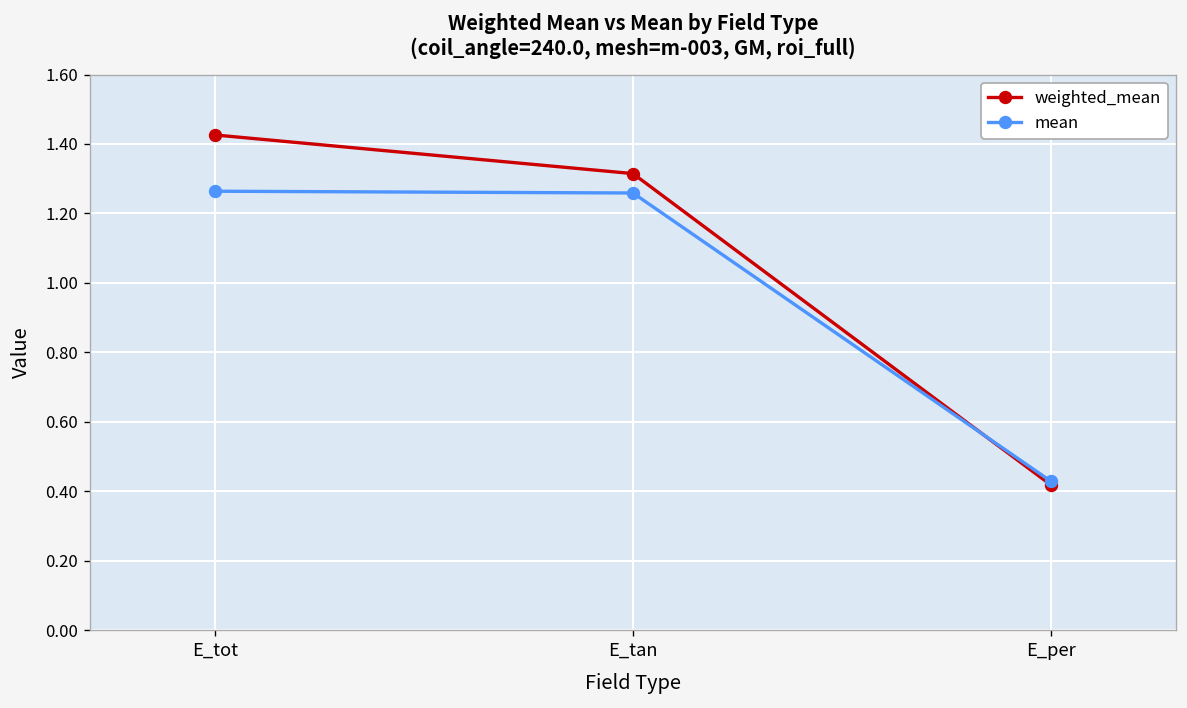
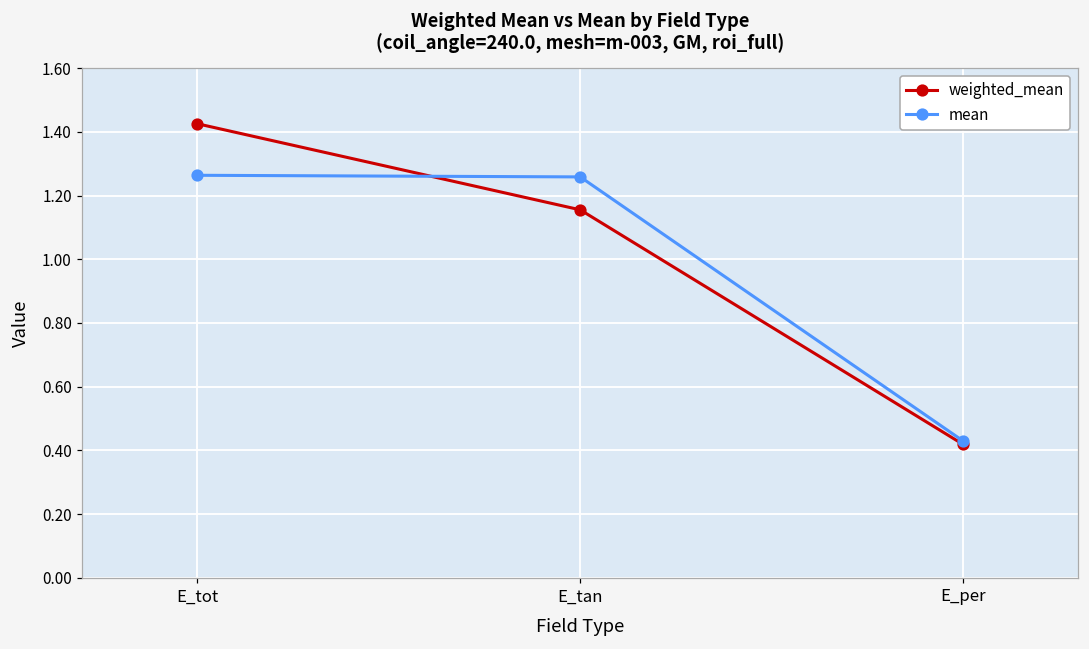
weighted_mean, E_tan: 1.31 -> 1.16
